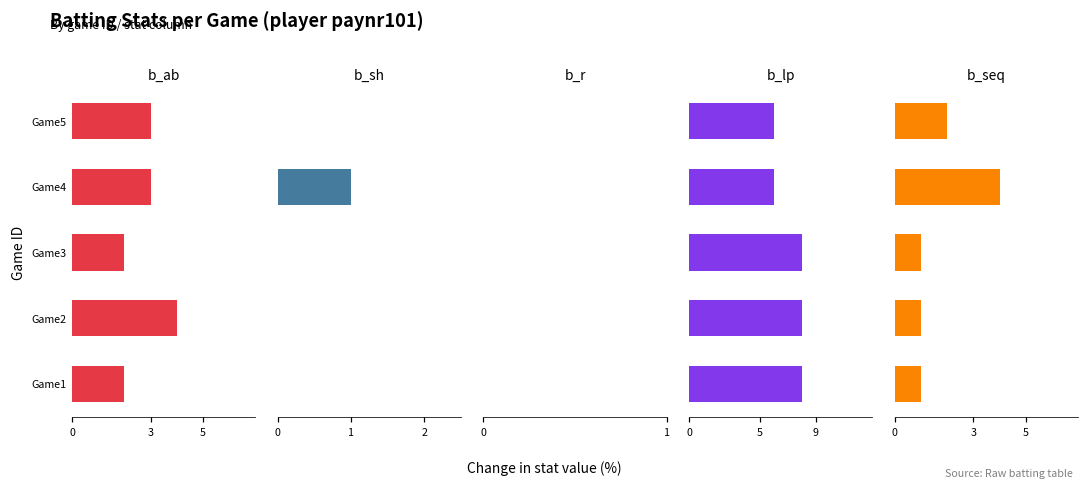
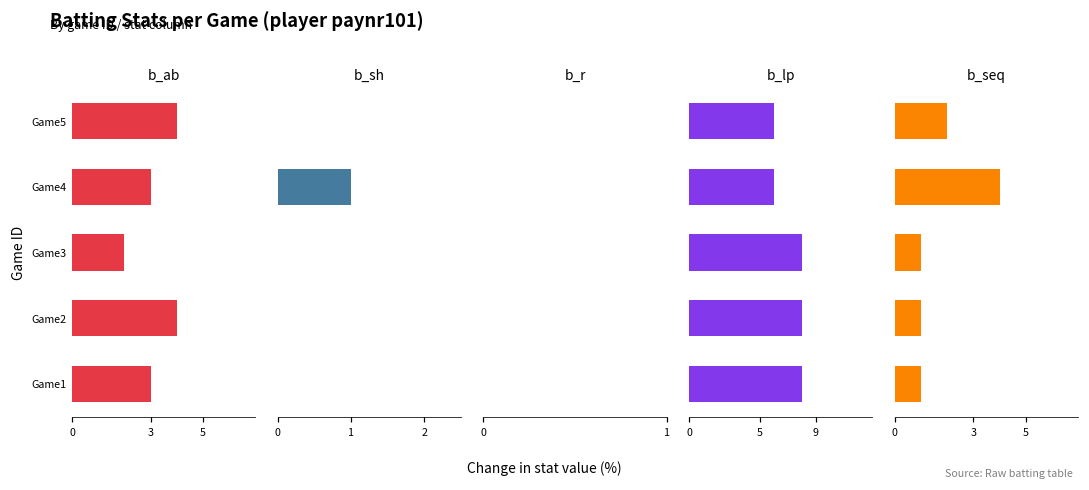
b_ab, Game5: 3 -> 4
b_ab, Game1: 2 -> 3
